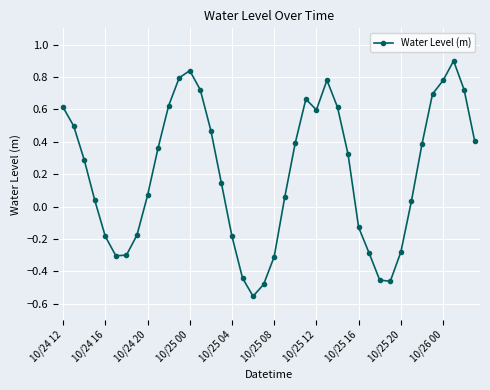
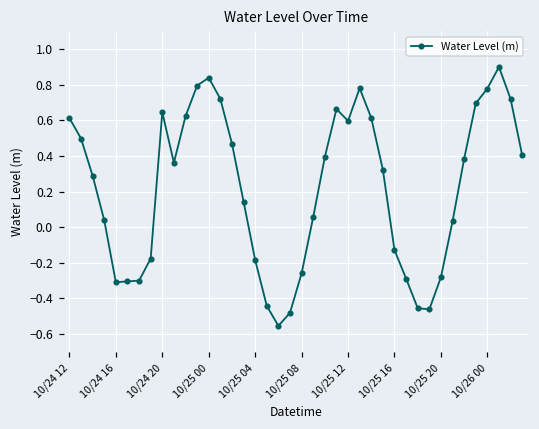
10/24 16: -0.18 -> -0.31
10/24 20: 0.07 -> 0.64
10/25 08: -0.31 -> -0.26
